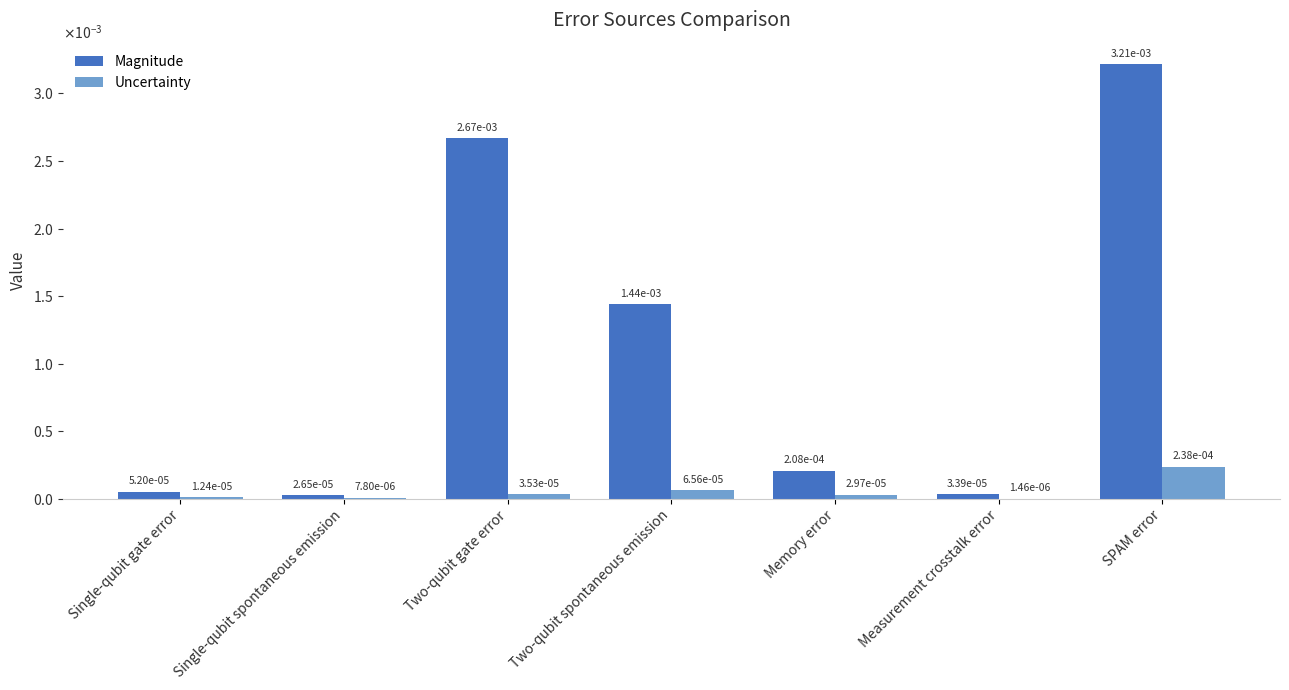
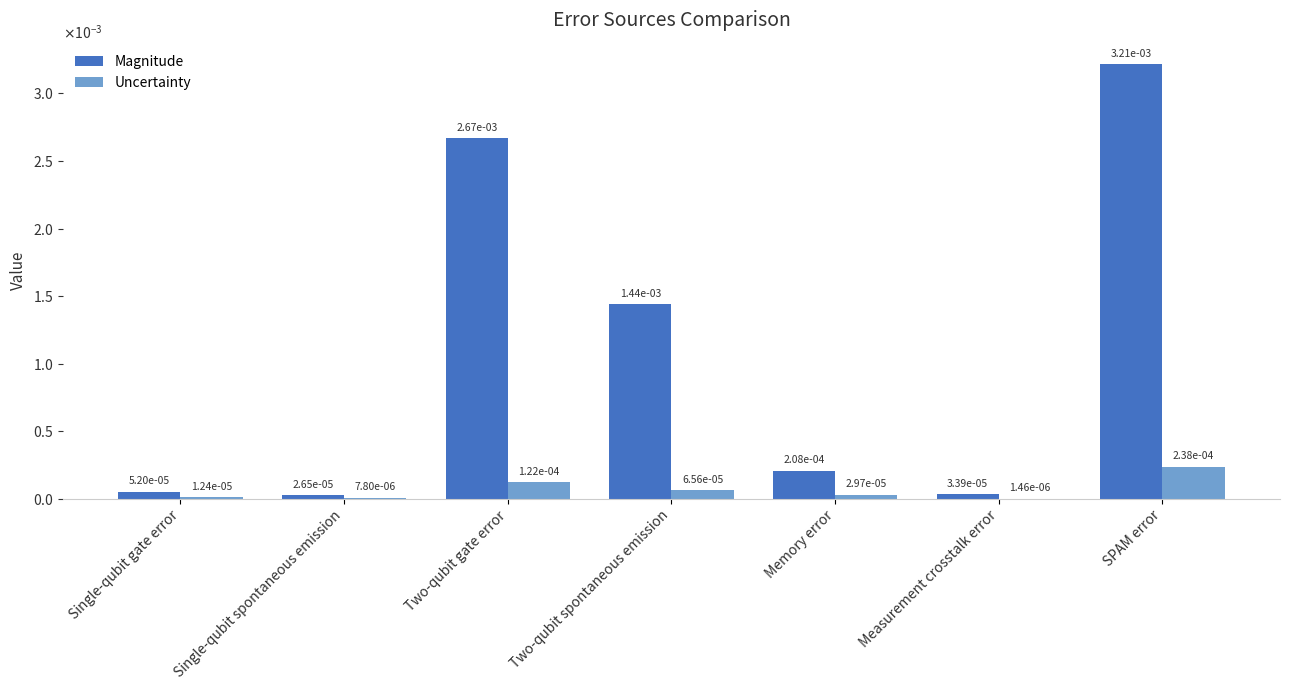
Uncertainty, Two-qubit gate error: 3.53e-05 -> 1.22e-04
